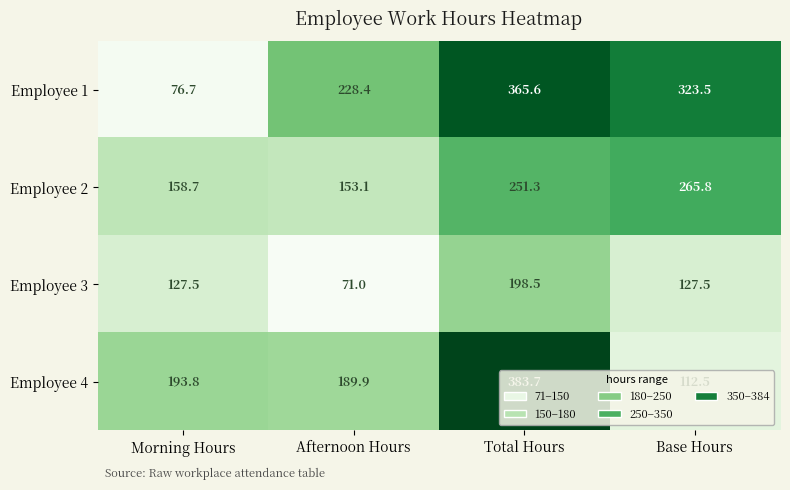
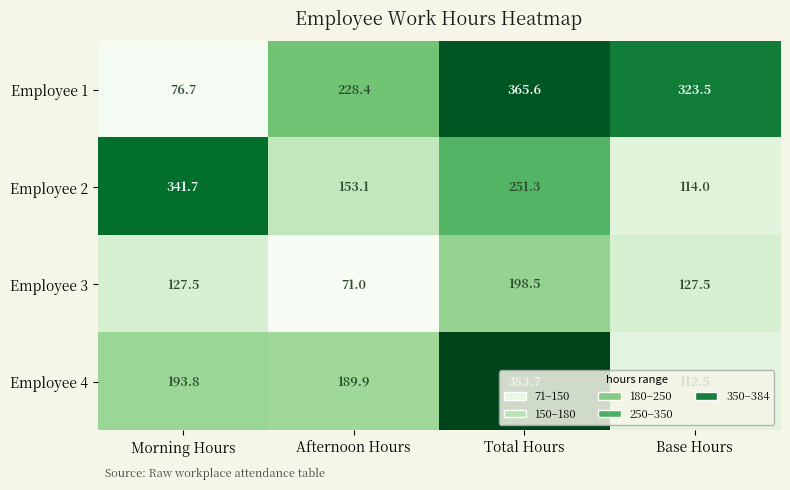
Employee 2, Morning Hours: 158.7 -> 341.7
Employee 2, Base Hours: 265.8 -> 114.0
